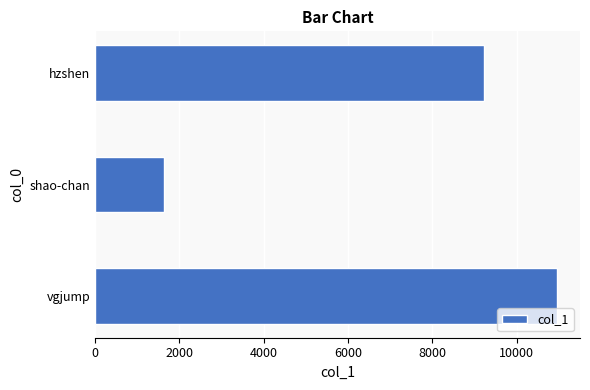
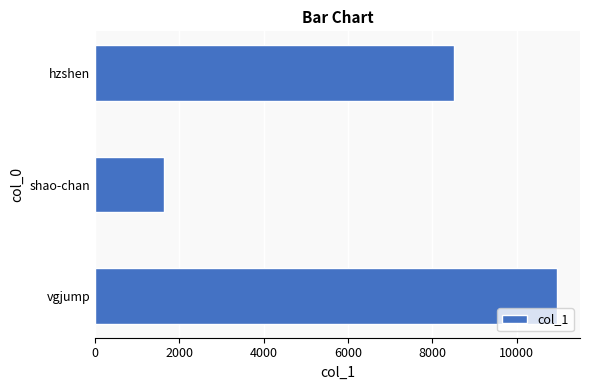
hzshen: 9200 -> 8500
